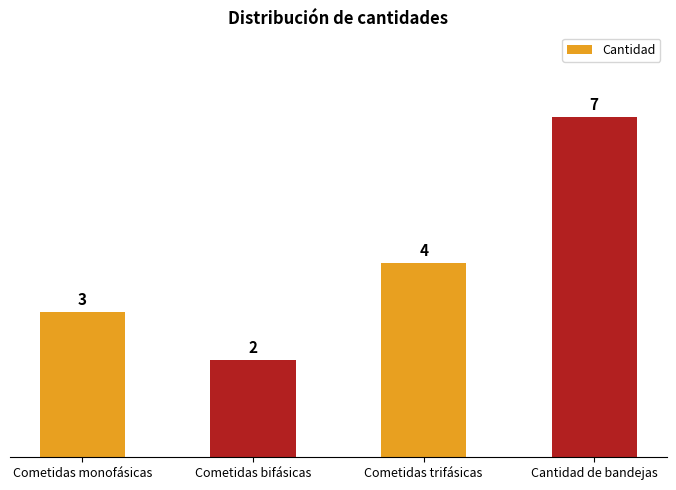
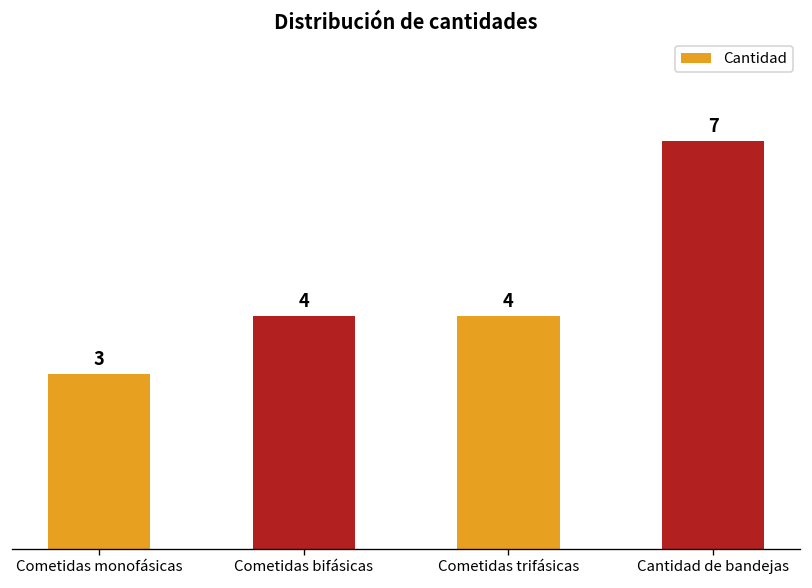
Cometidas bifásicas: 2 -> 4
